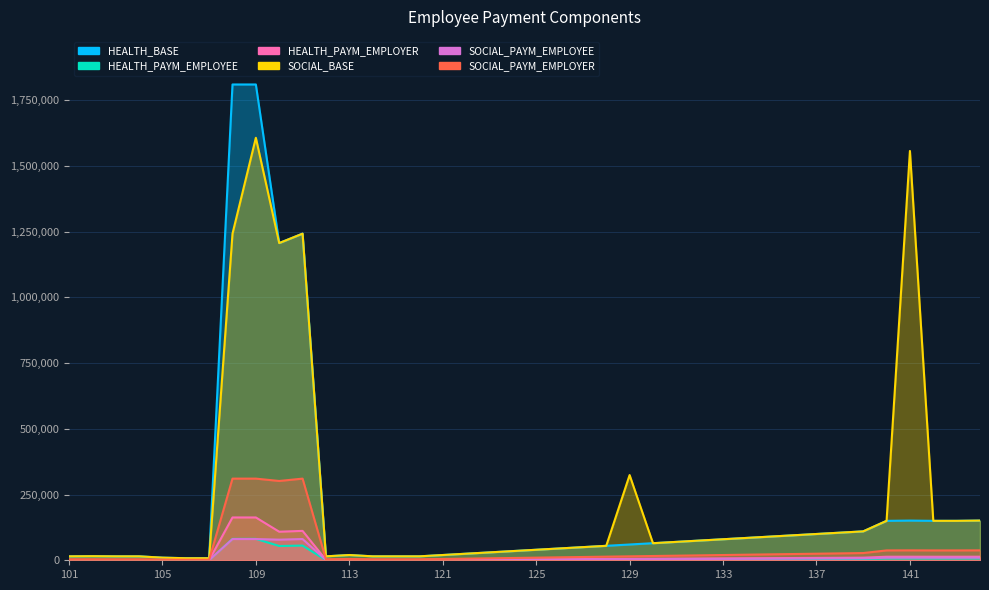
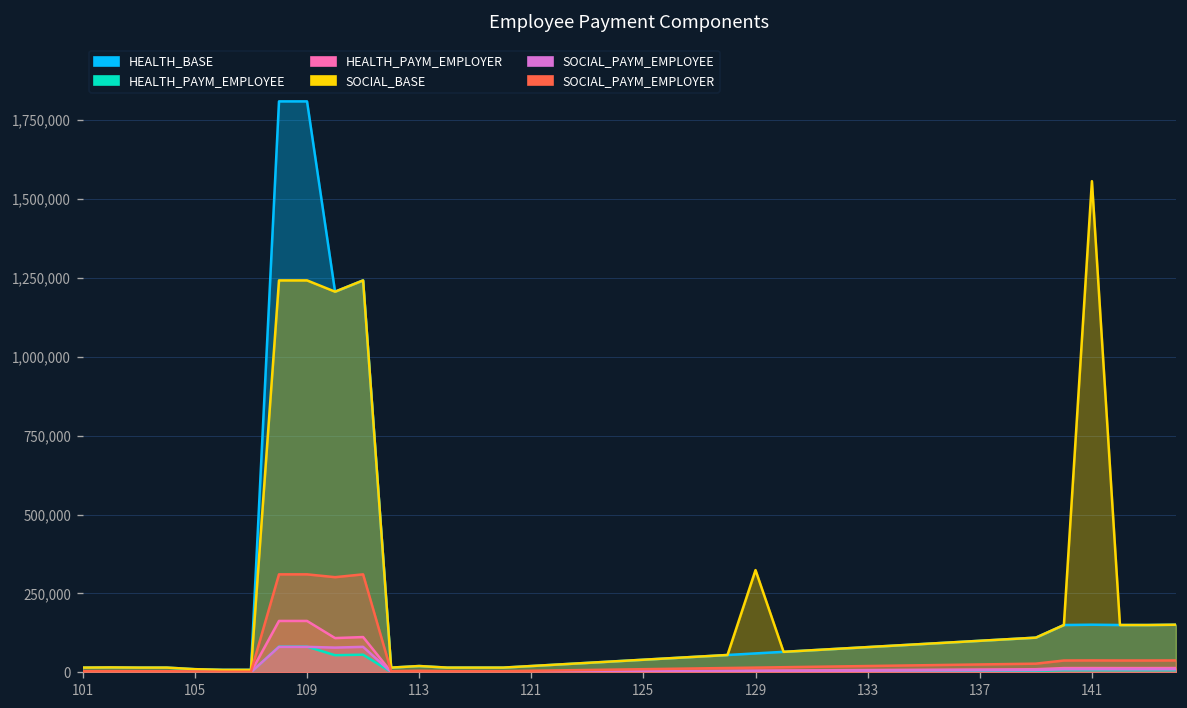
SOCIAL_BASE, 109: 1,610,000 -> 1,240,000
